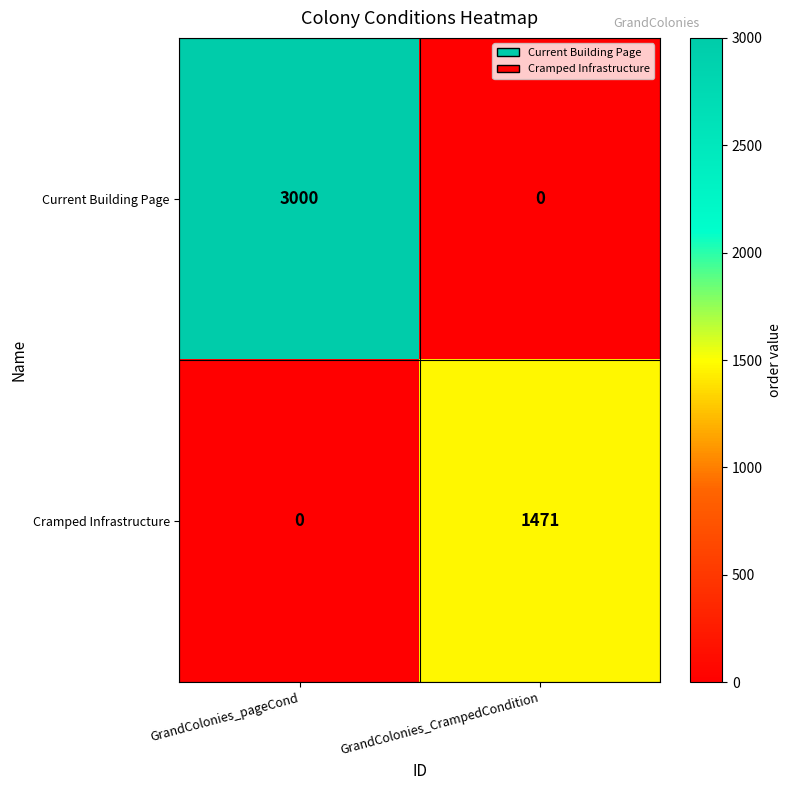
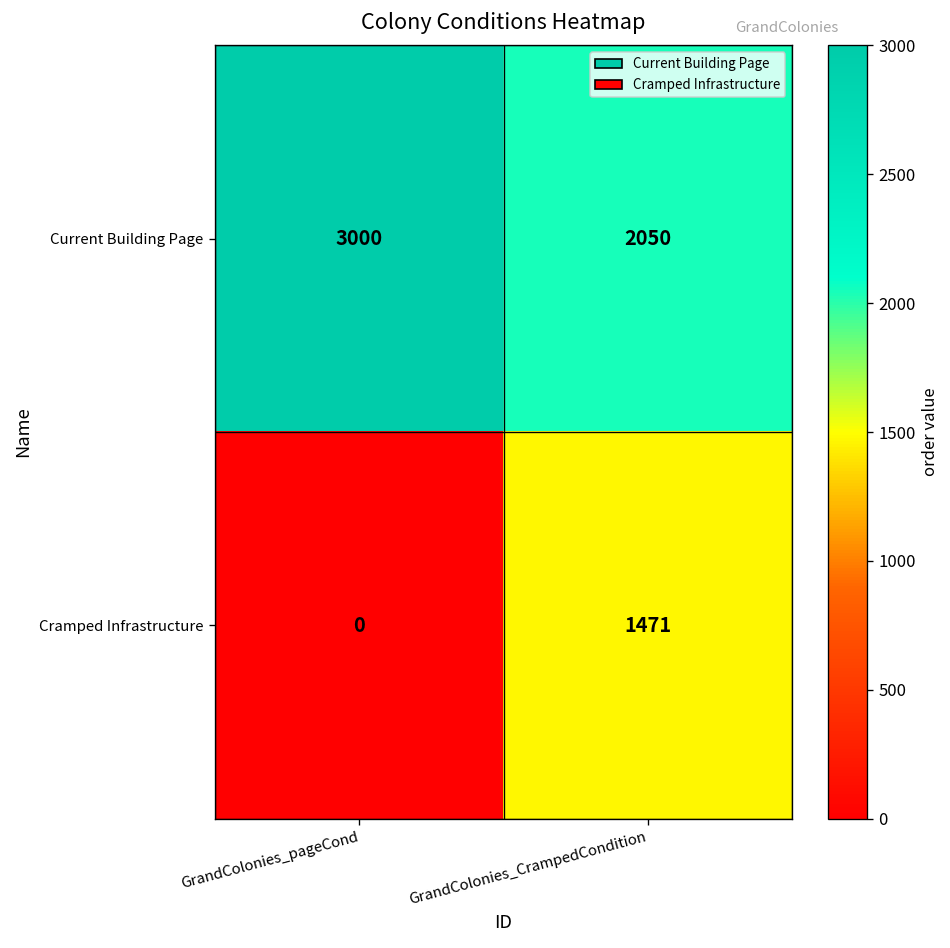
Current Building Page, GrandColonies_CrampedCondition: 0 -> 2050
